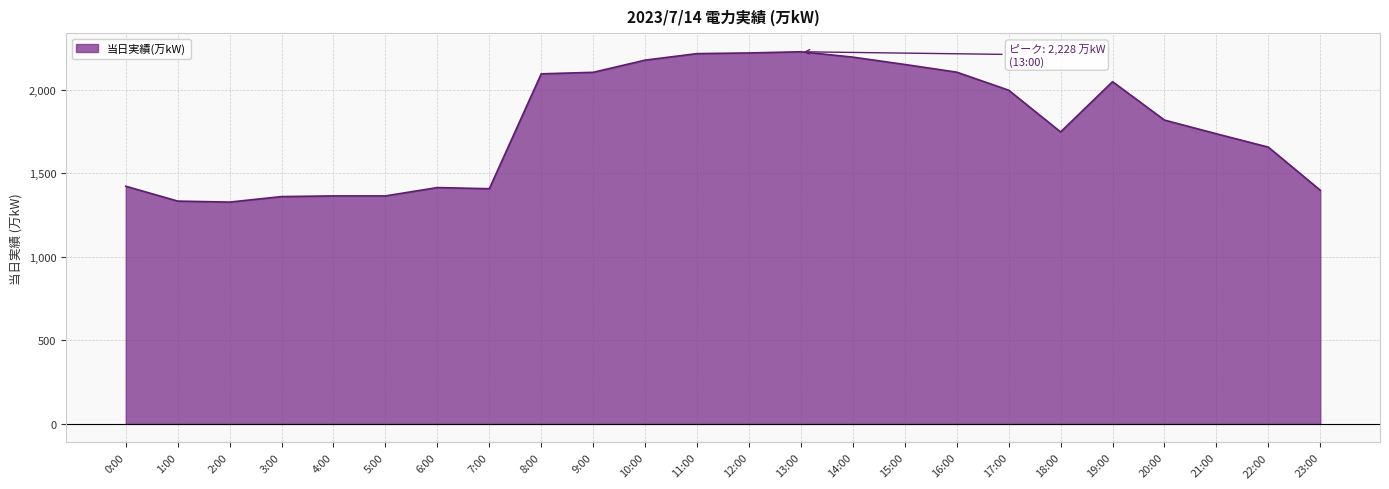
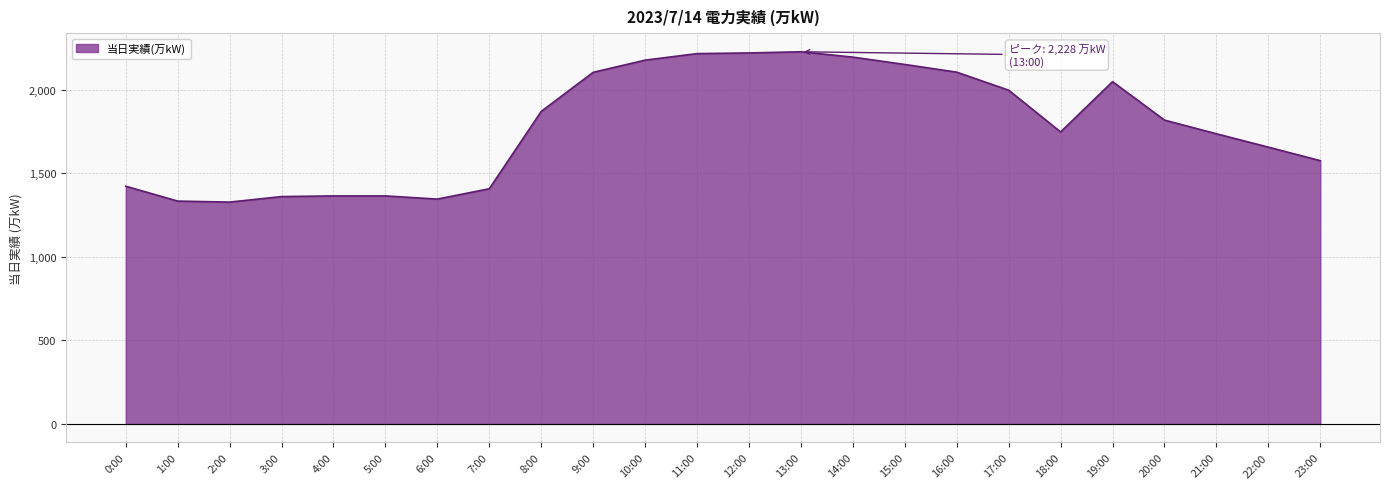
6:00: 1,420 -> 1,350
8:00: 2,100 -> 1,870
23:00: 1,400 -> 1,580
